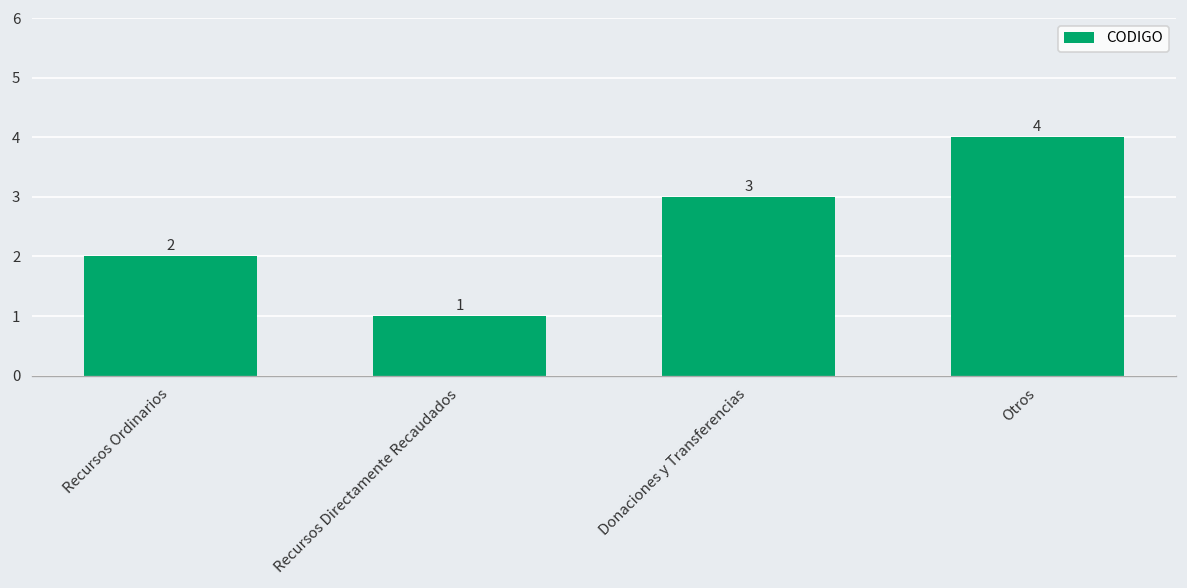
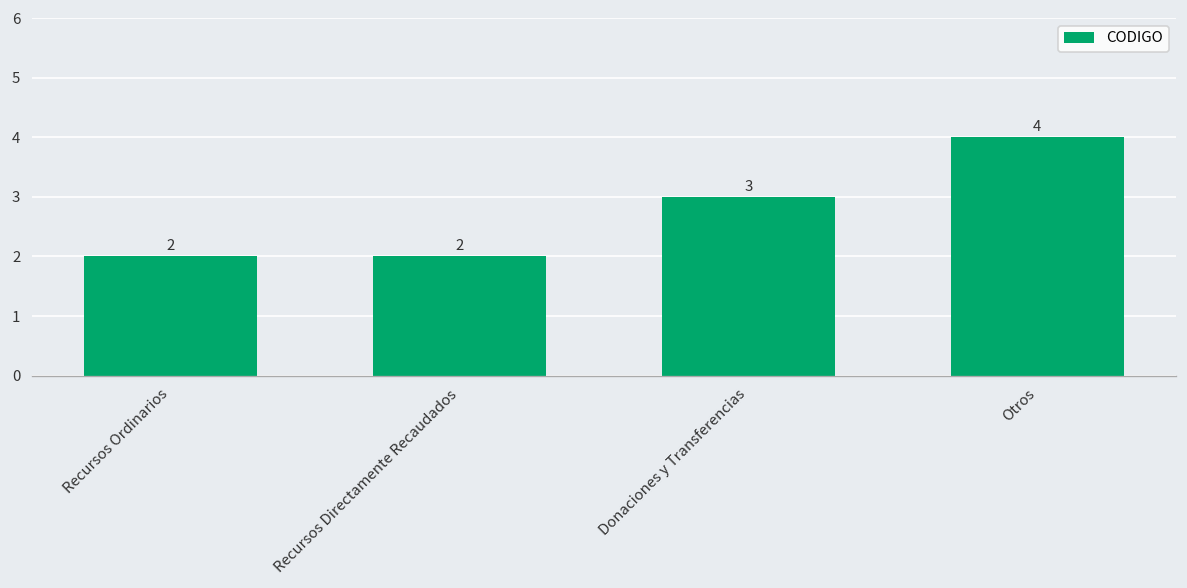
Recursos Directamente Recaudados: 1 -> 2
